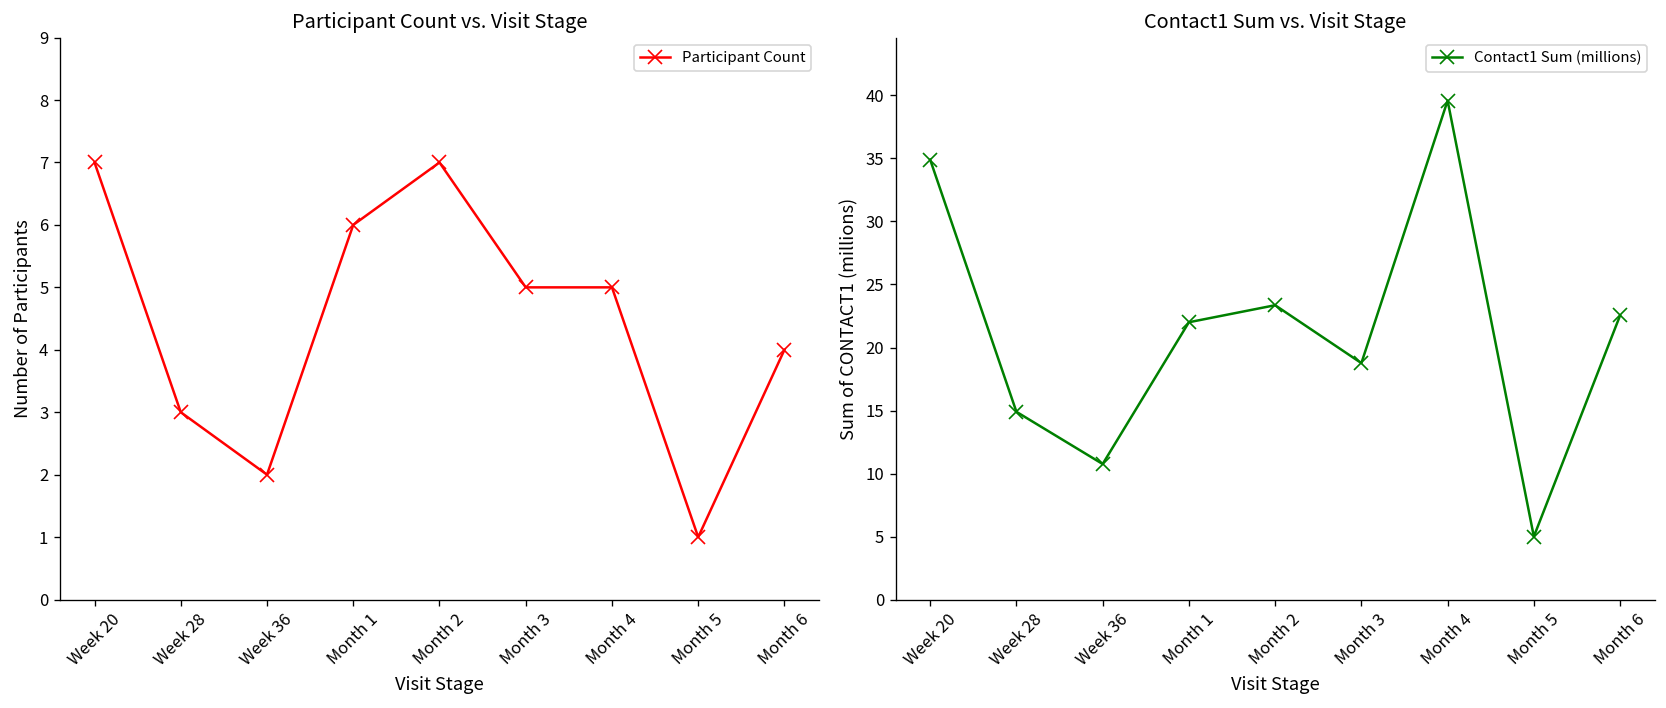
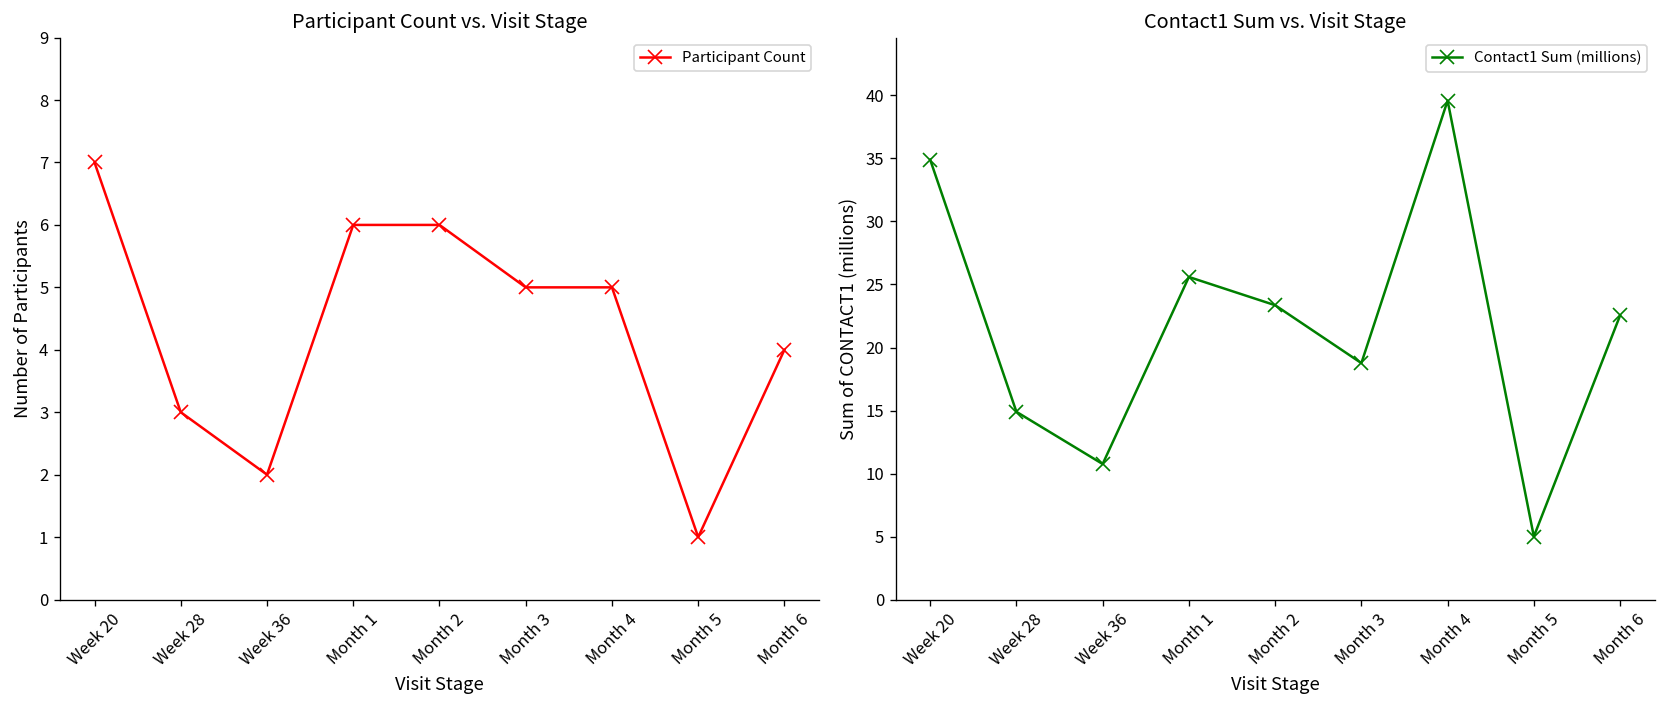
Participant Count vs. Visit Stage, Month 2: 7 -> 6
Contact1 Sum vs. Visit Stage, Month 1: 22.0 -> 25.6
